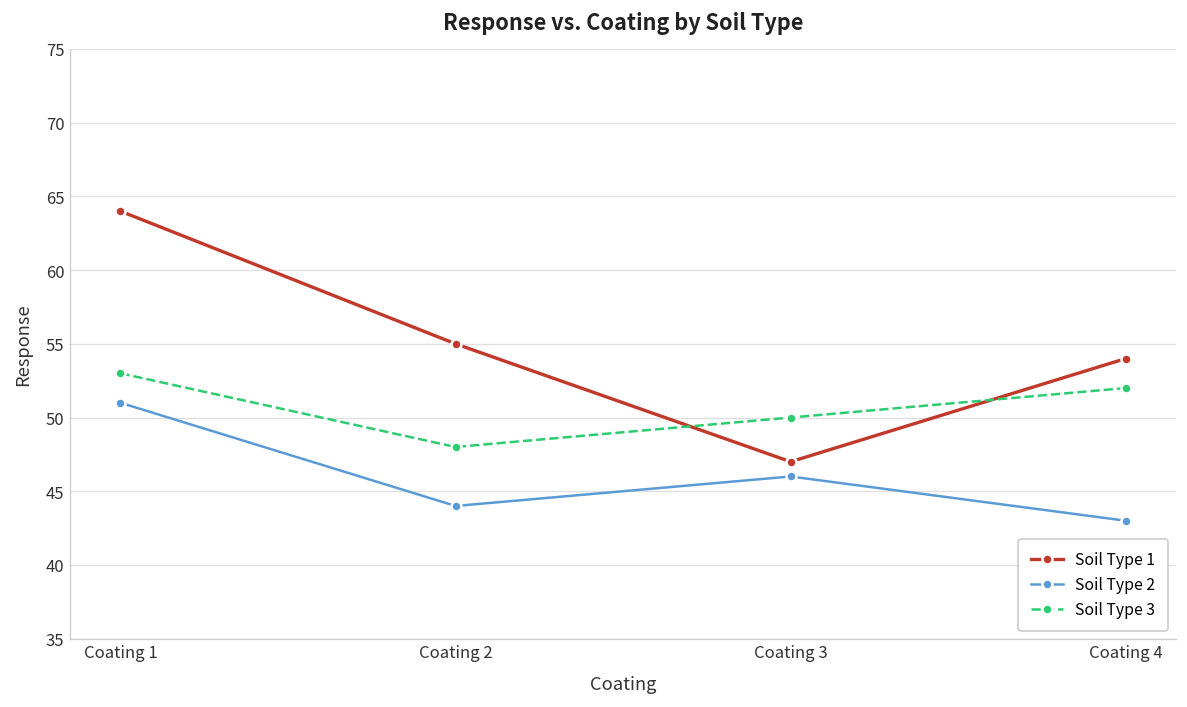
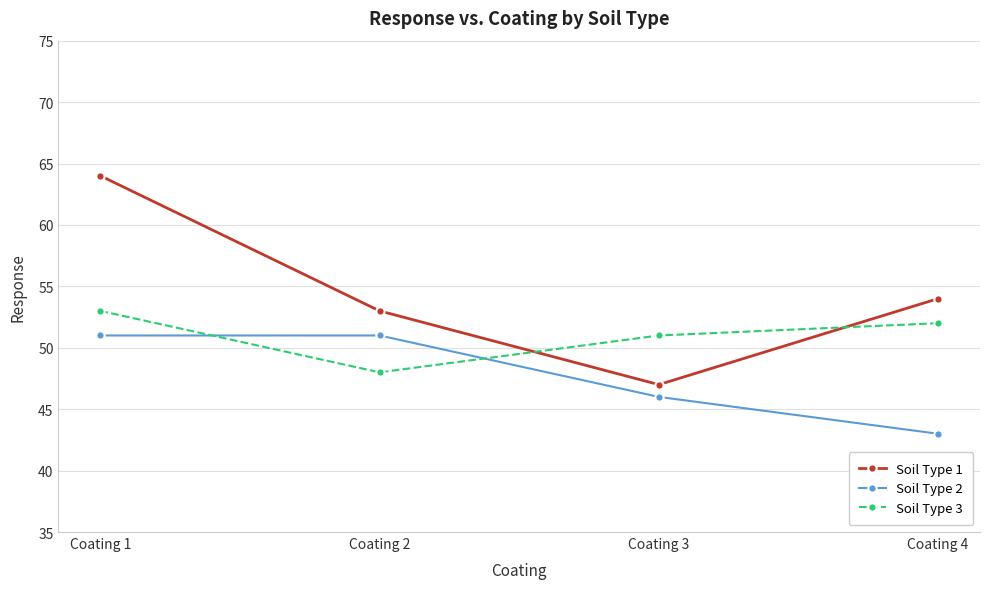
Soil Type 1, Coating 2: 55 -> 53
Soil Type 2, Coating 2: 44 -> 51
Soil Type 3, Coating 3: 50 -> 51
